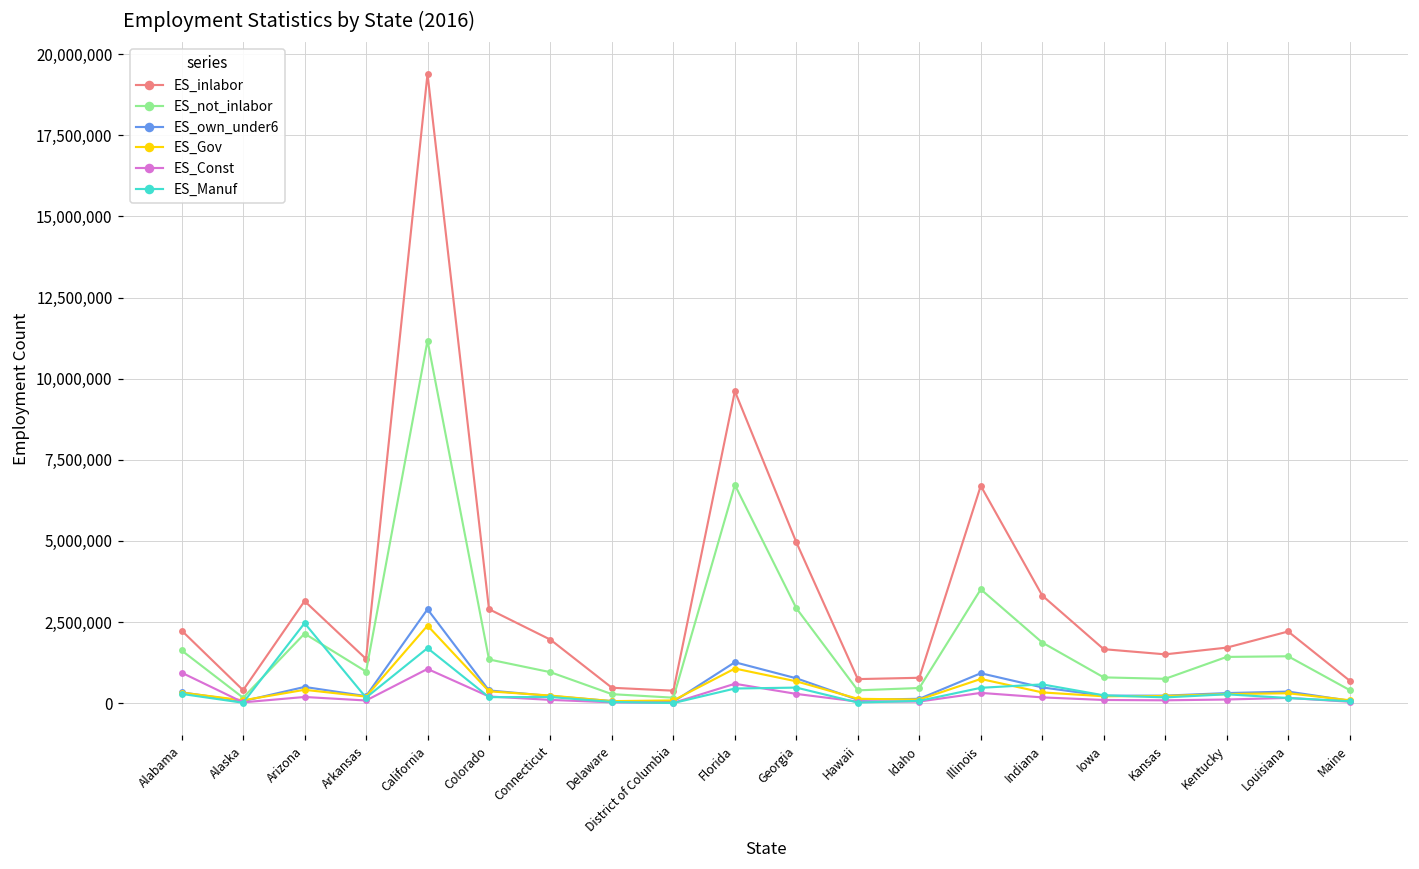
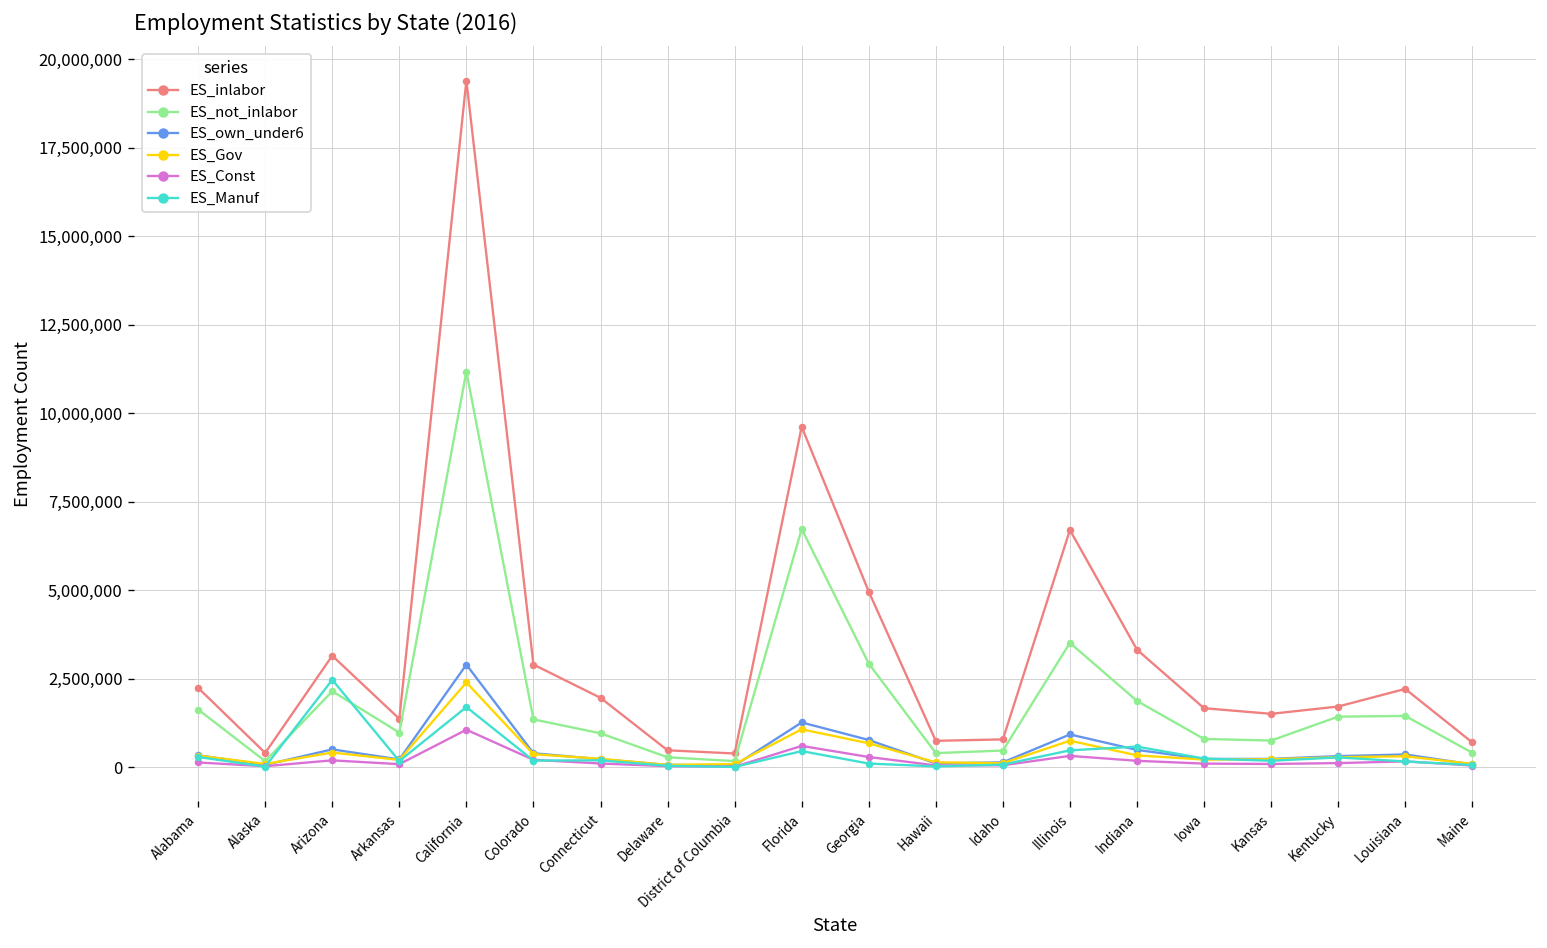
ES_Const, Alabama: 900,000 -> 100,000
ES_Manuf, Georgia: 500,000 -> 100,000
